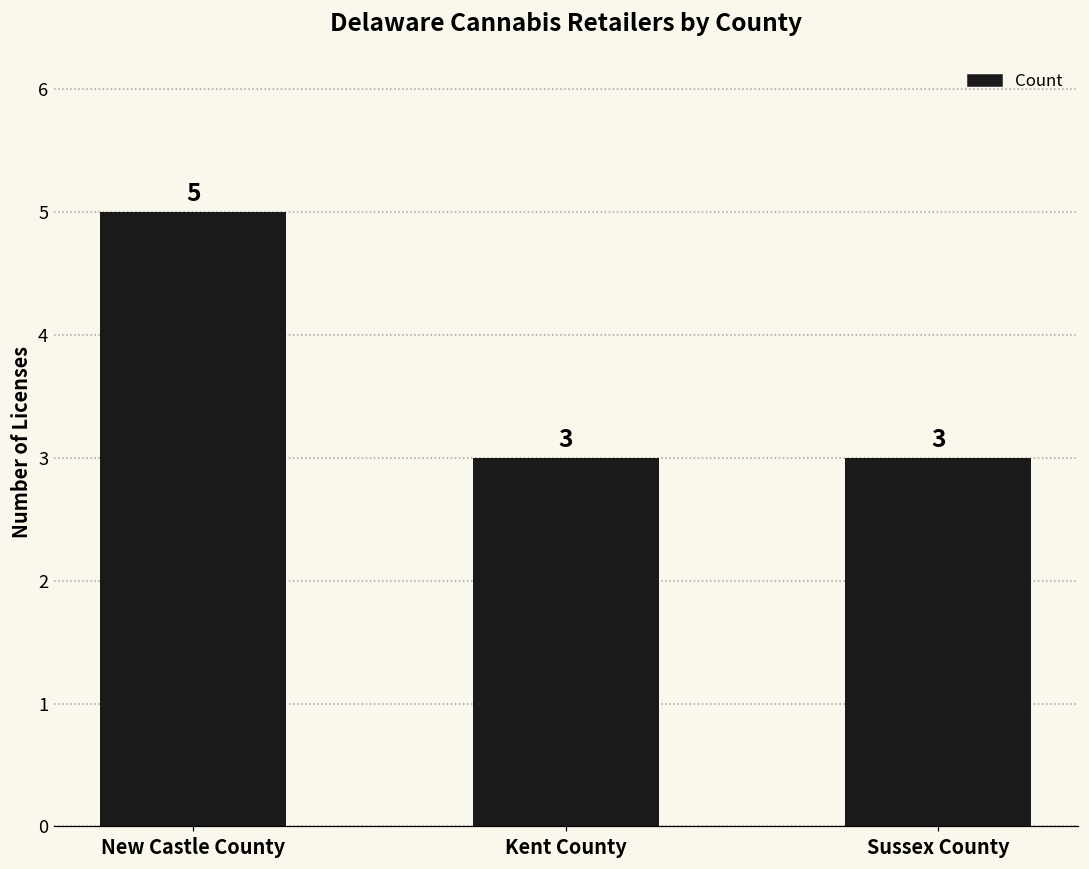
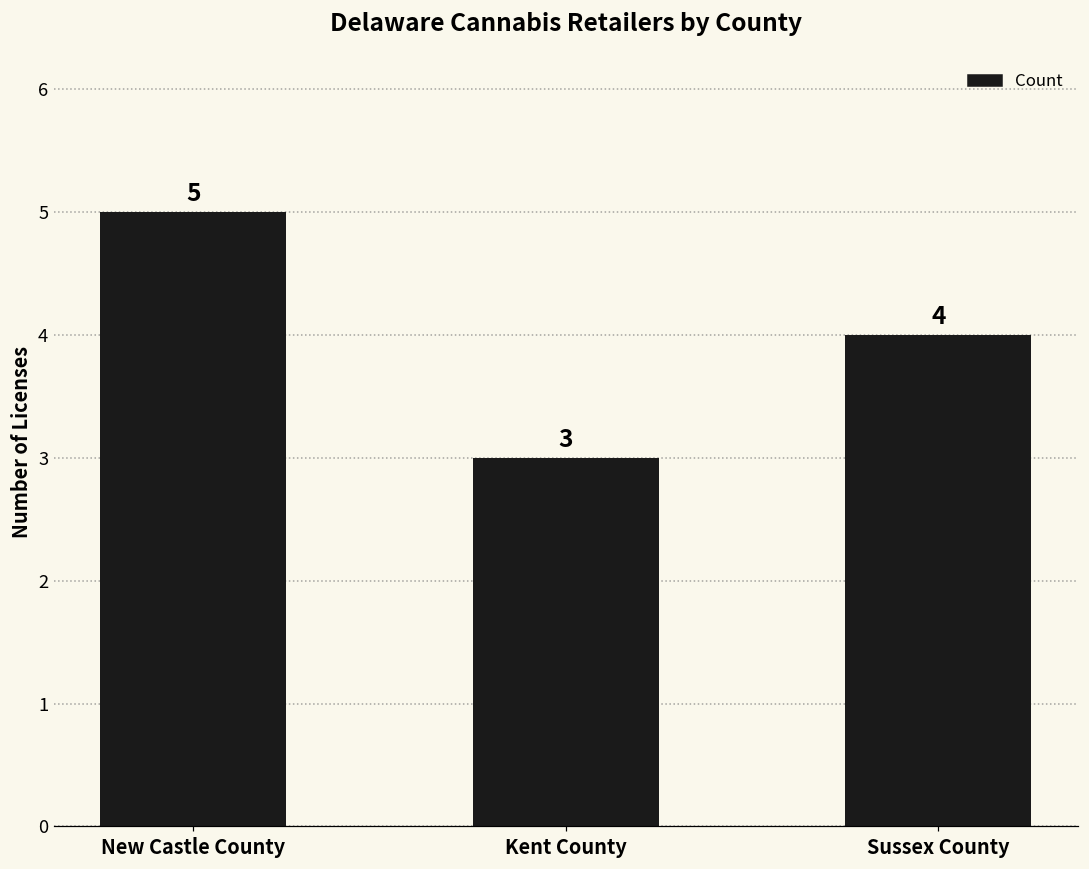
Sussex County: 3 -> 4
